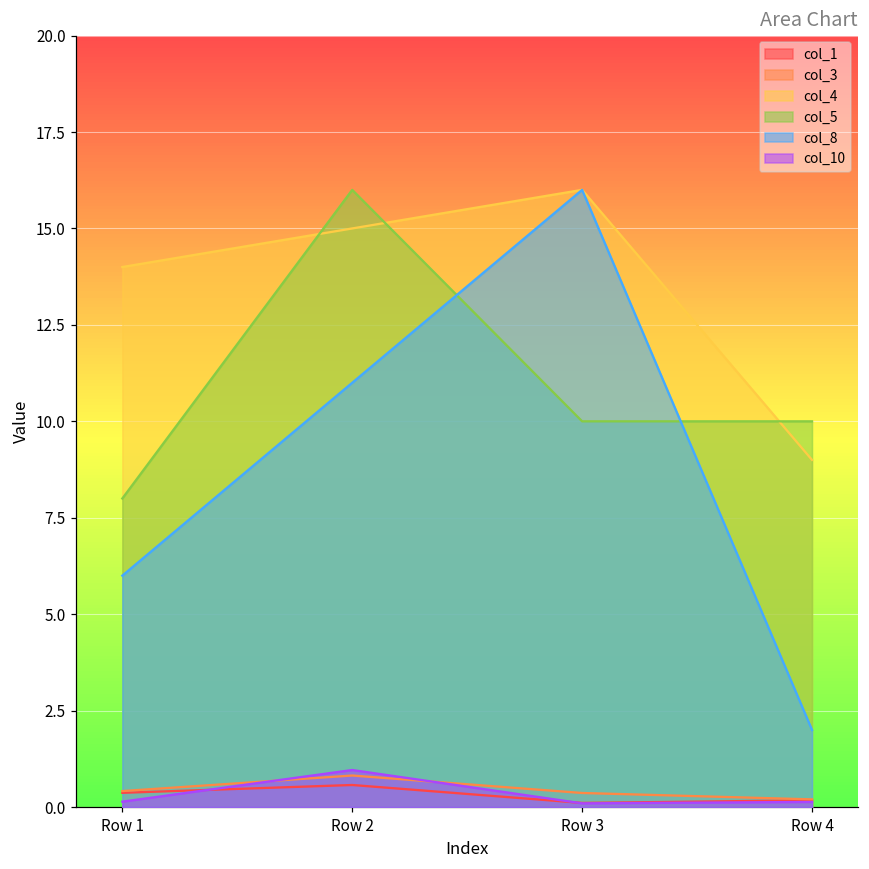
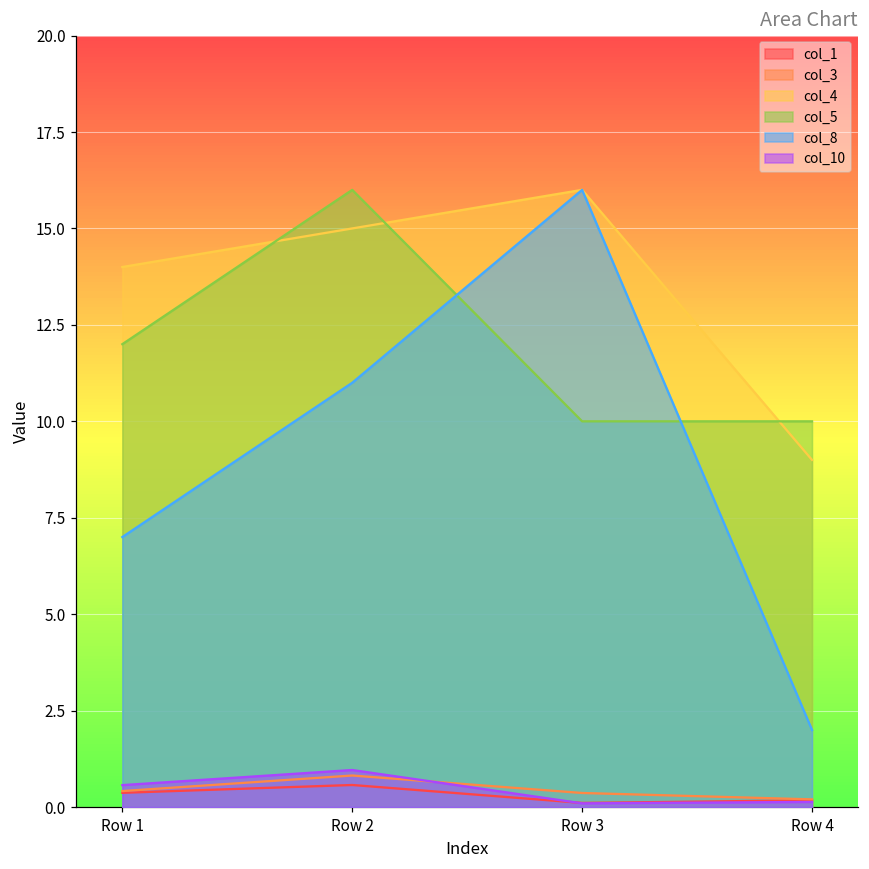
col_5, Row 1: 8 -> 12
col_8, Row 1: 6 -> 7
col_10, Row 1: 0.1 -> 0.6
